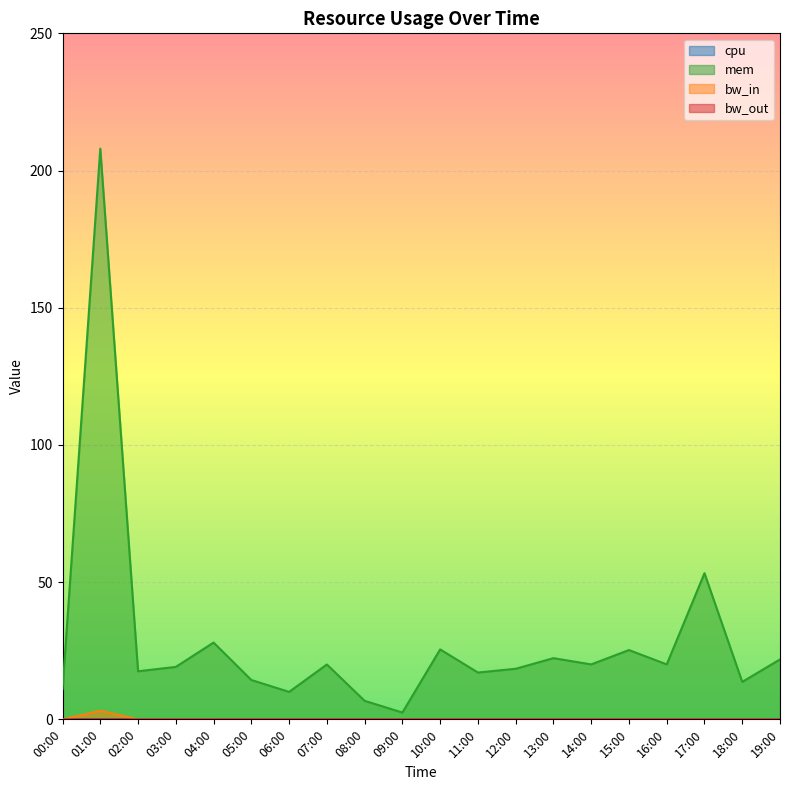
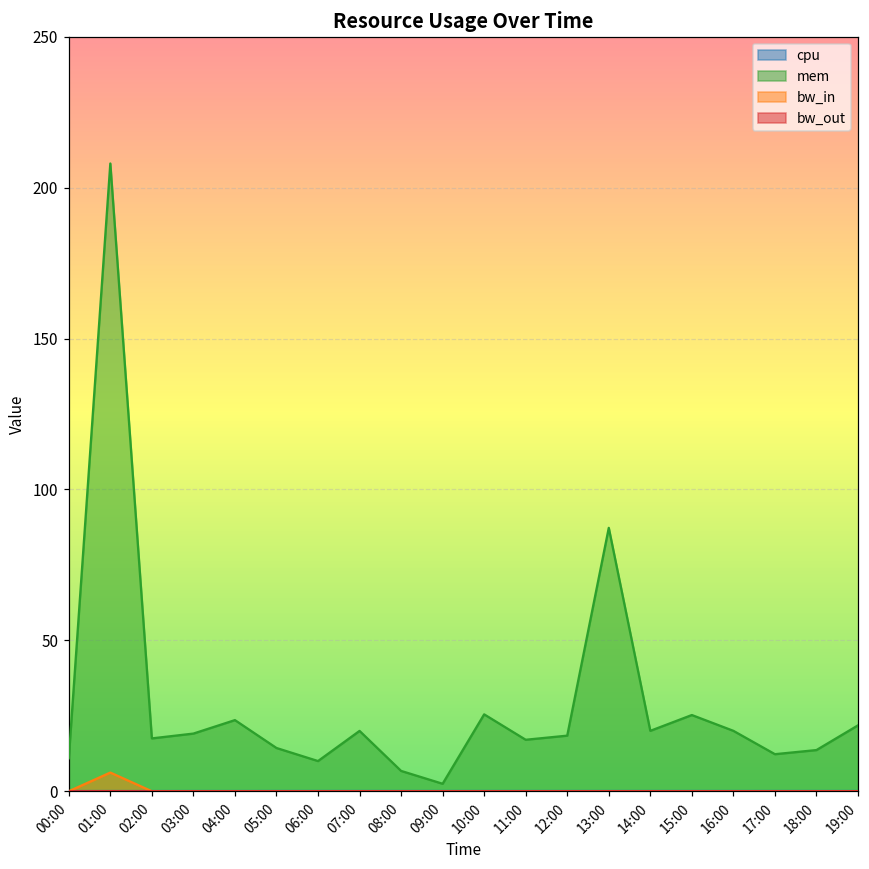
bw_in, 01:00: 3 -> 6
mem, 04:00: 28 -> 24
mem, 13:00: 22 -> 87
mem, 17:00: 53 -> 12
